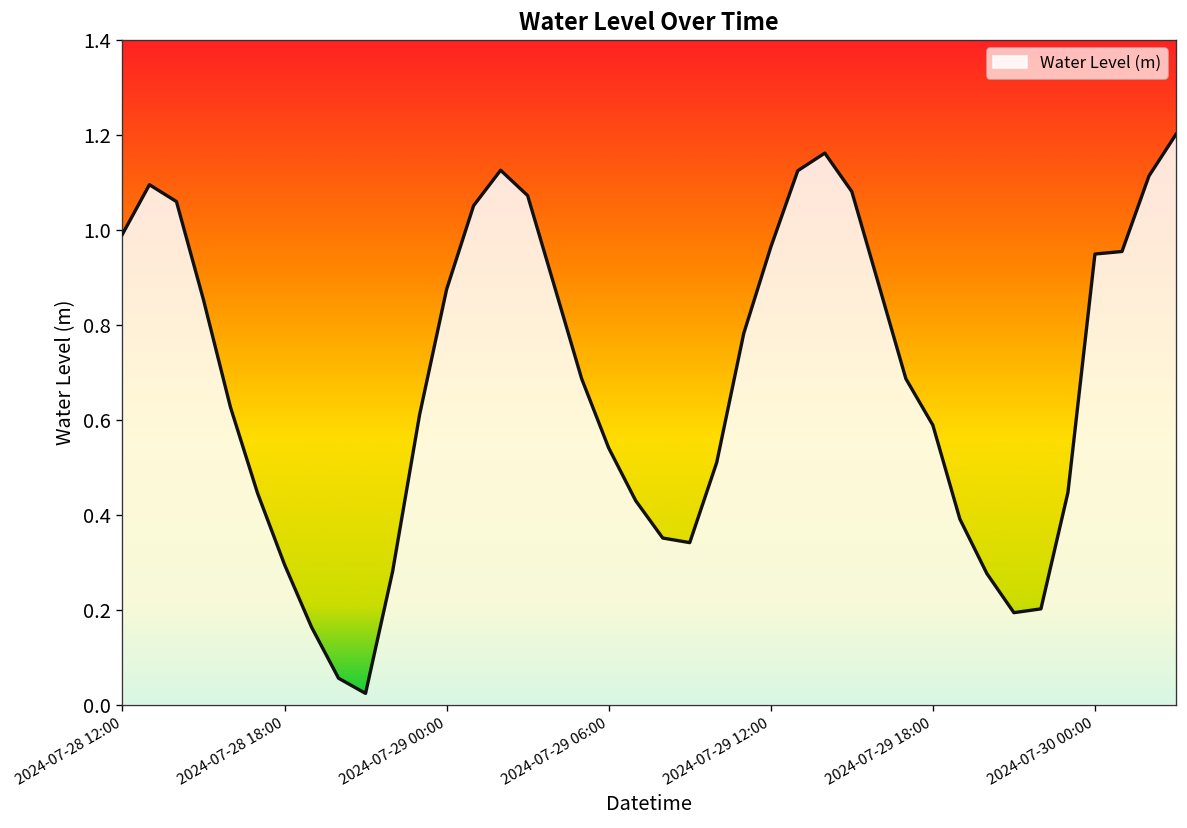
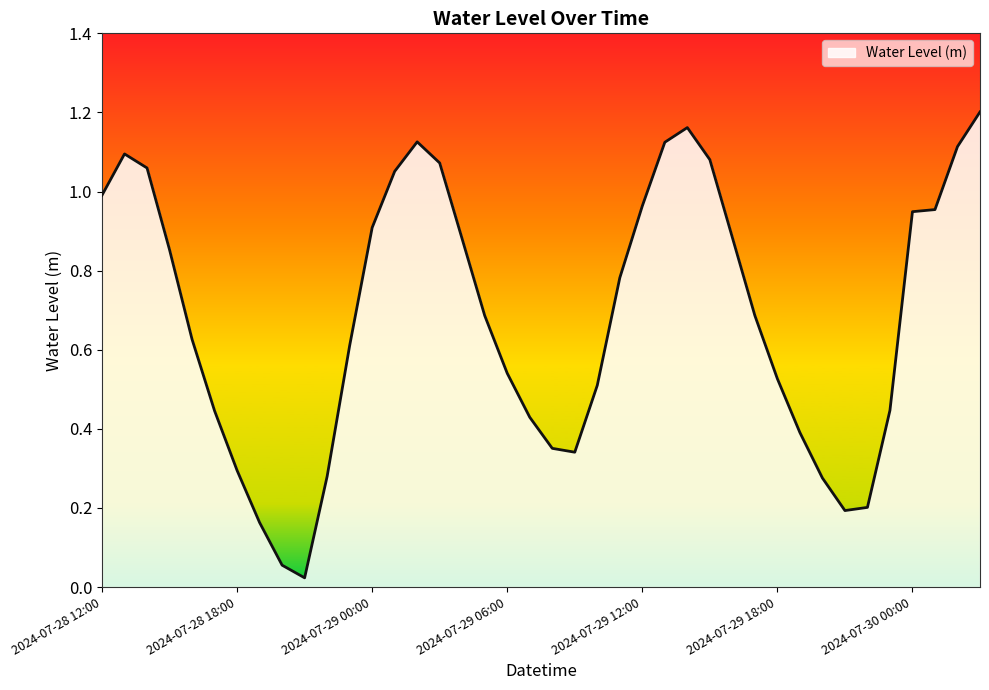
2024-07-29 00:00: 0.87 -> 0.91
2024-07-29 18:00: 0.59 -> 0.53
